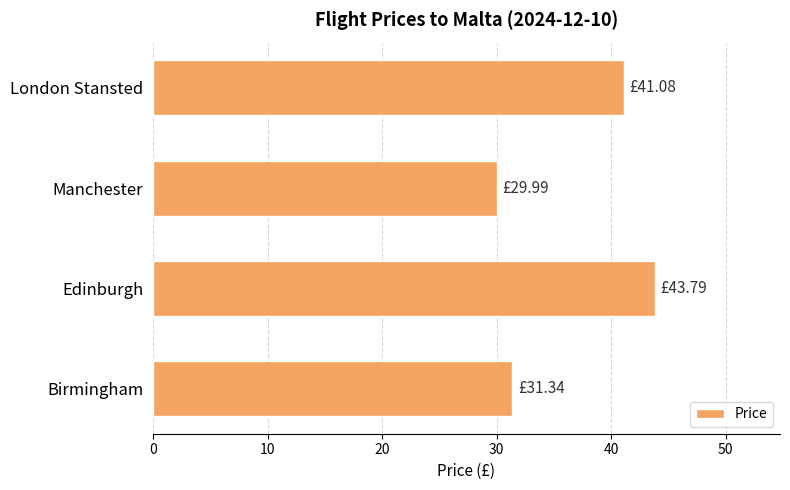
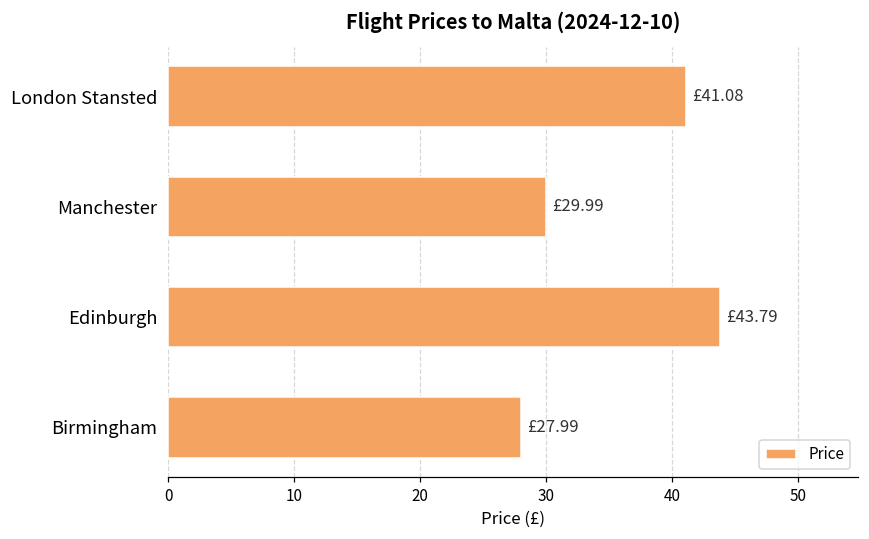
Birmingham: £31.34 -> £27.99
